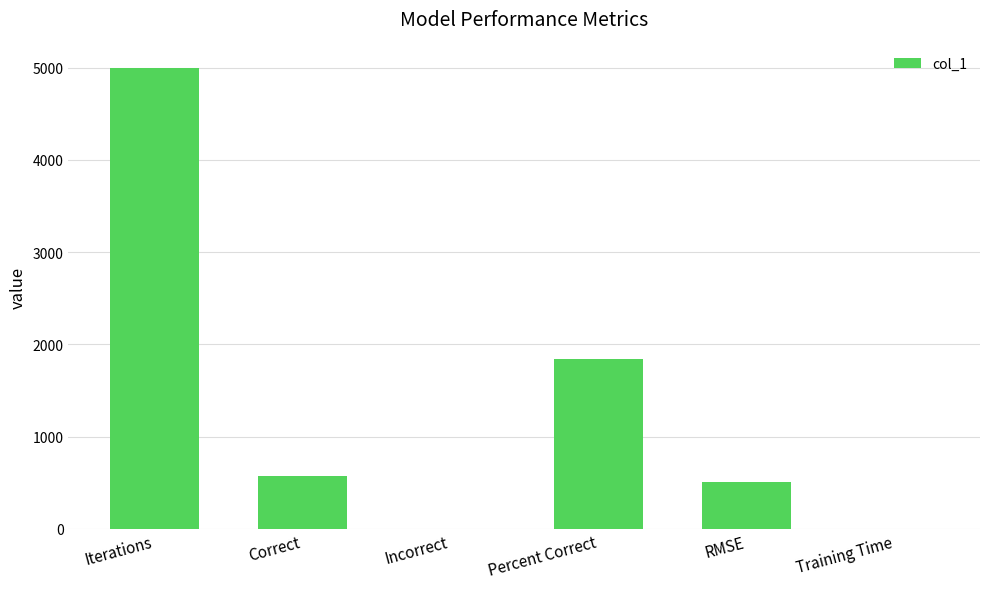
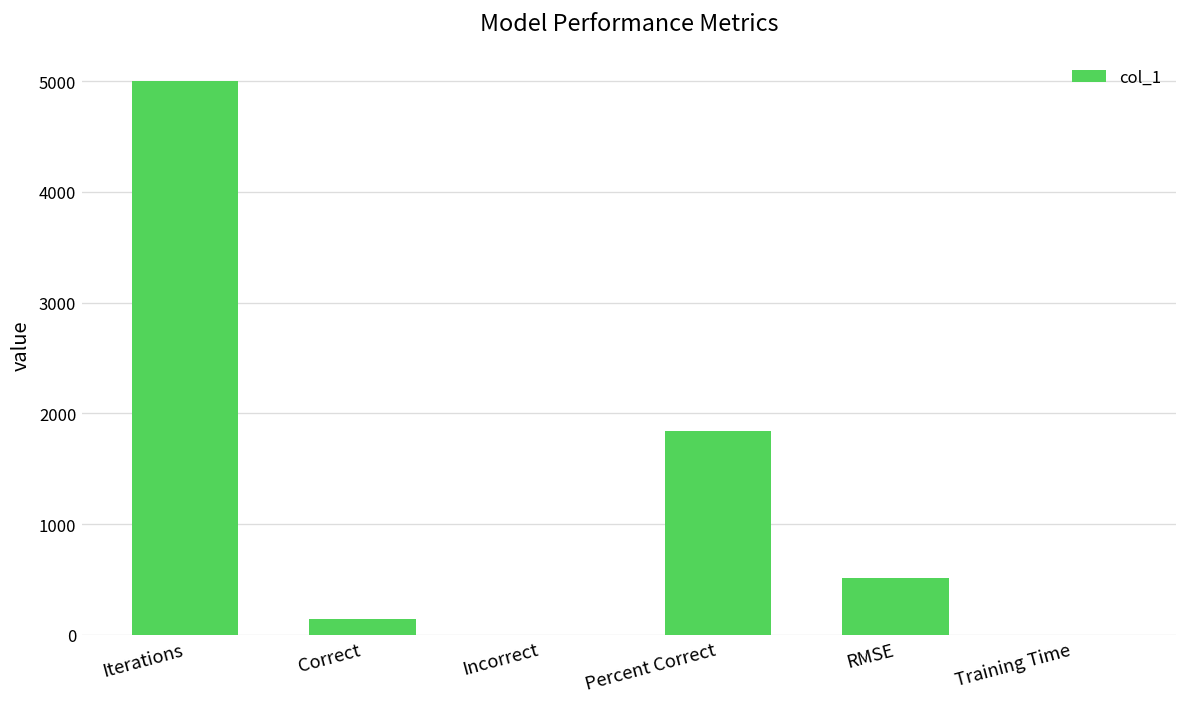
Correct: 600 -> 100
